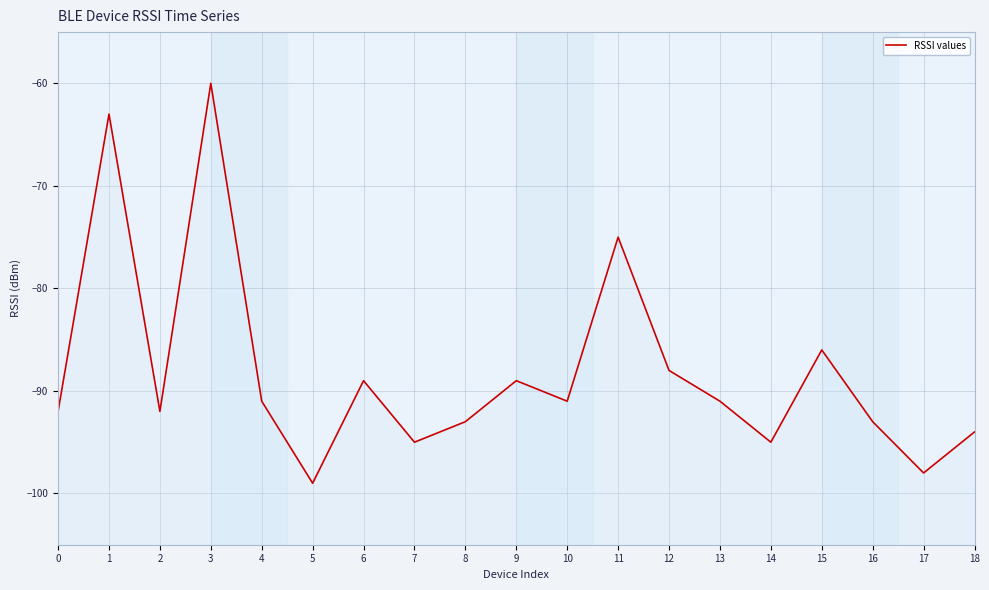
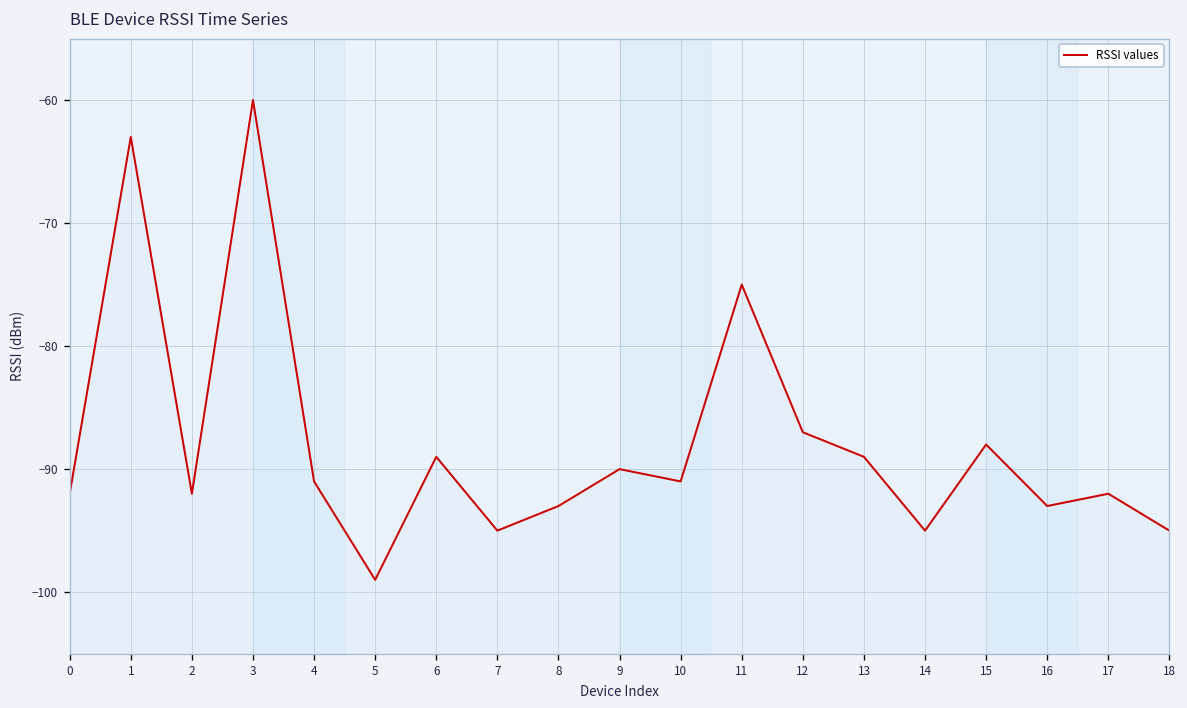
9: -89 -> -90
12: -88 -> -87
13: -91 -> -89
15: -86 -> -88
17: -98 -> -92
18: -94 -> -95
